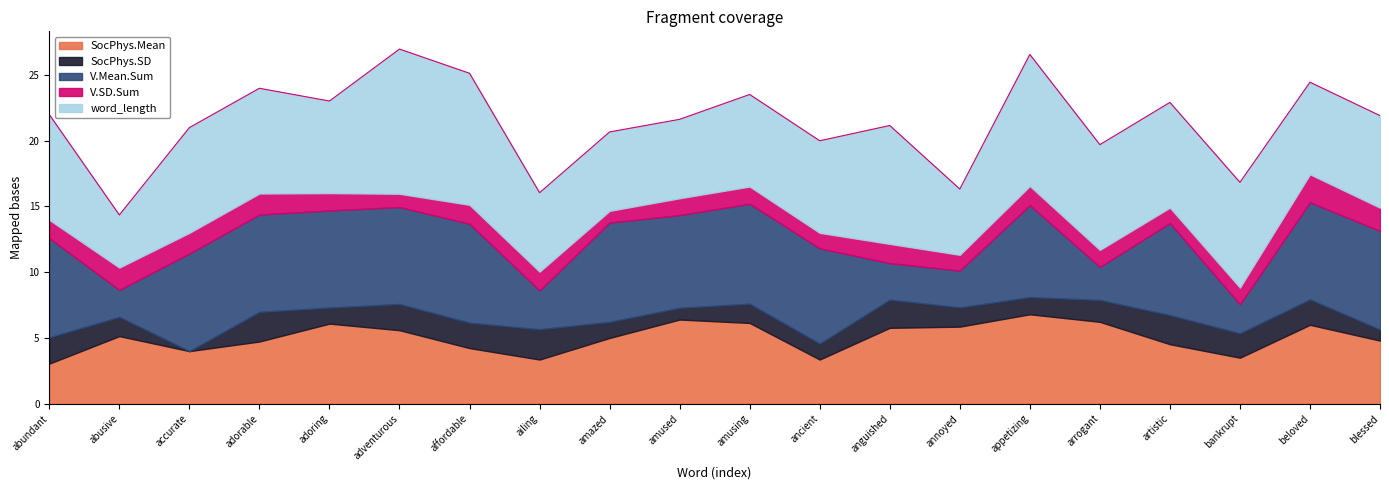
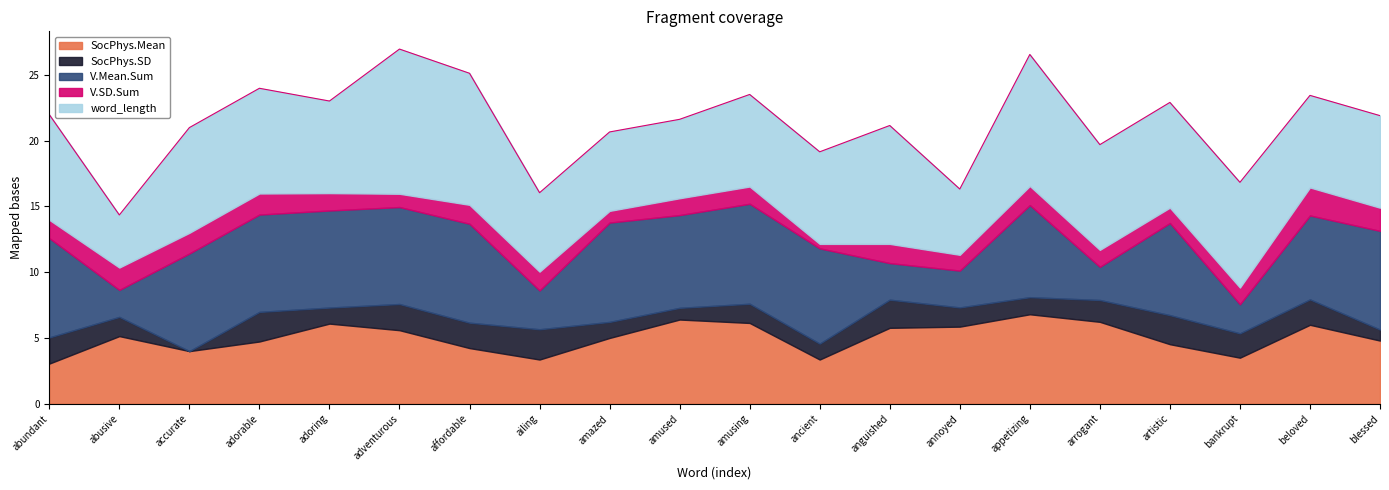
V.SD.Sum, ancient: 1.2 -> 0.3
V.Mean.Sum, beloved: 7.4 -> 6.4
